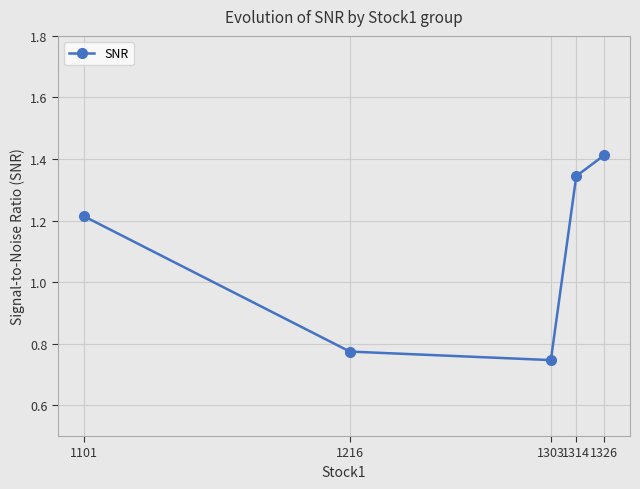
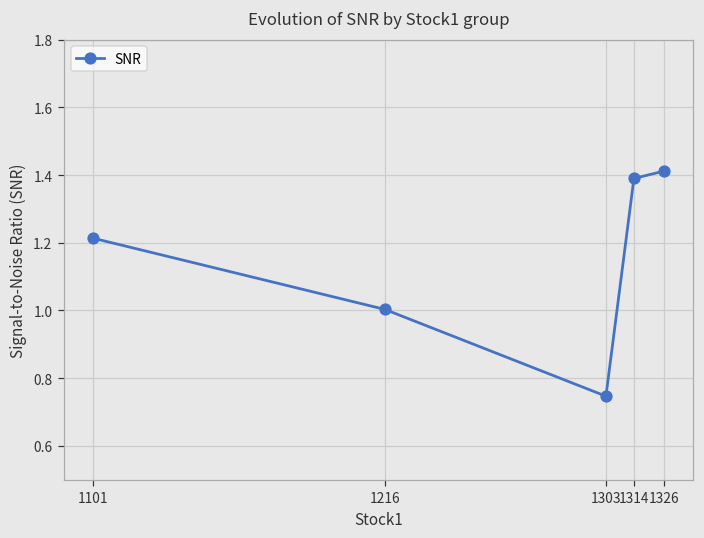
1216: 0.77 -> 1.00
1314: 1.34 -> 1.39
